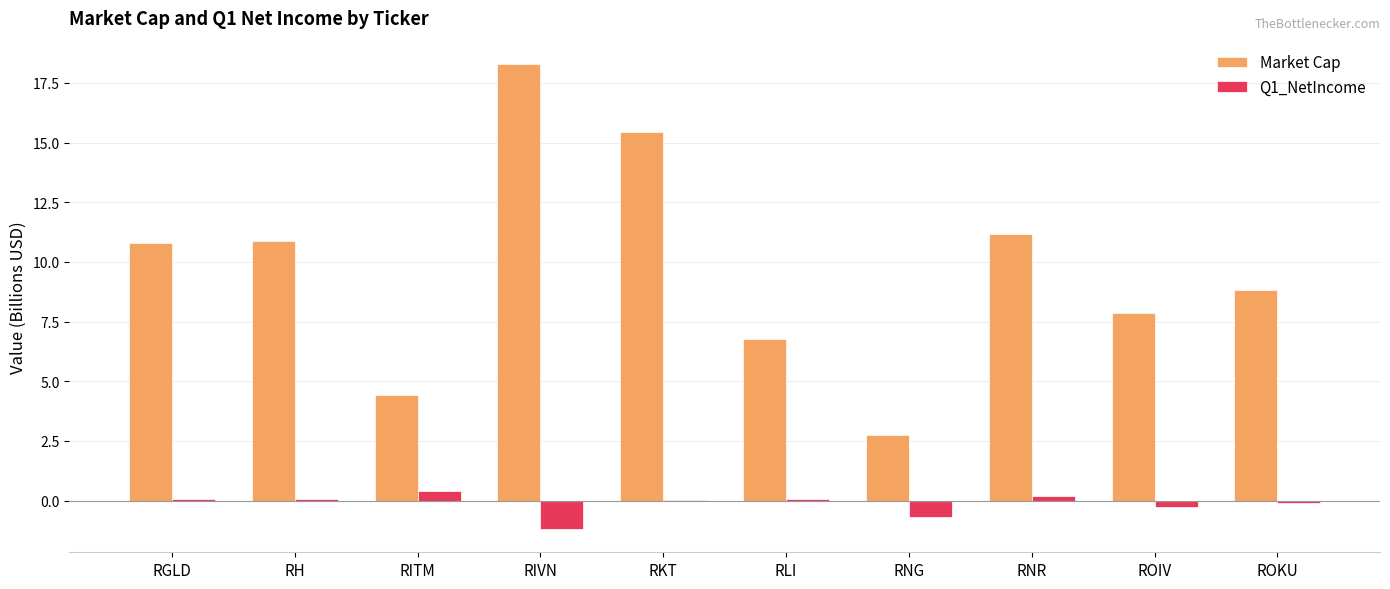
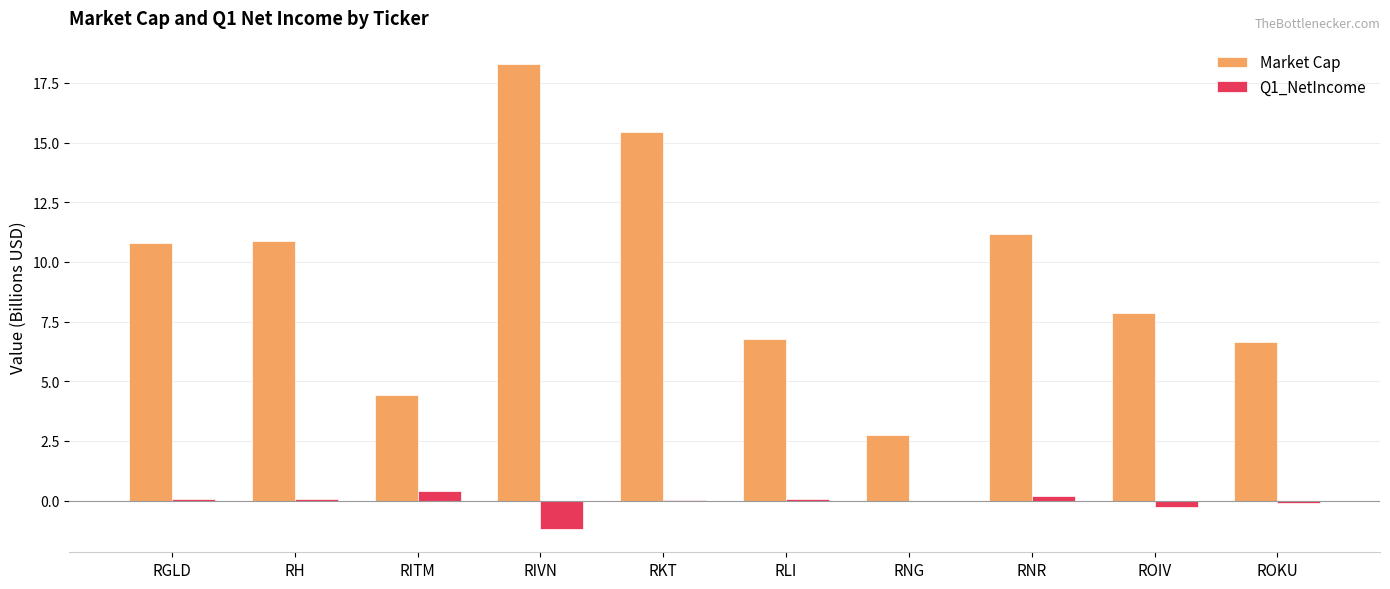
Q1_NetIncome, RNG: -0.7 -> 0.0
Market Cap, ROKU: 8.8 -> 6.7
